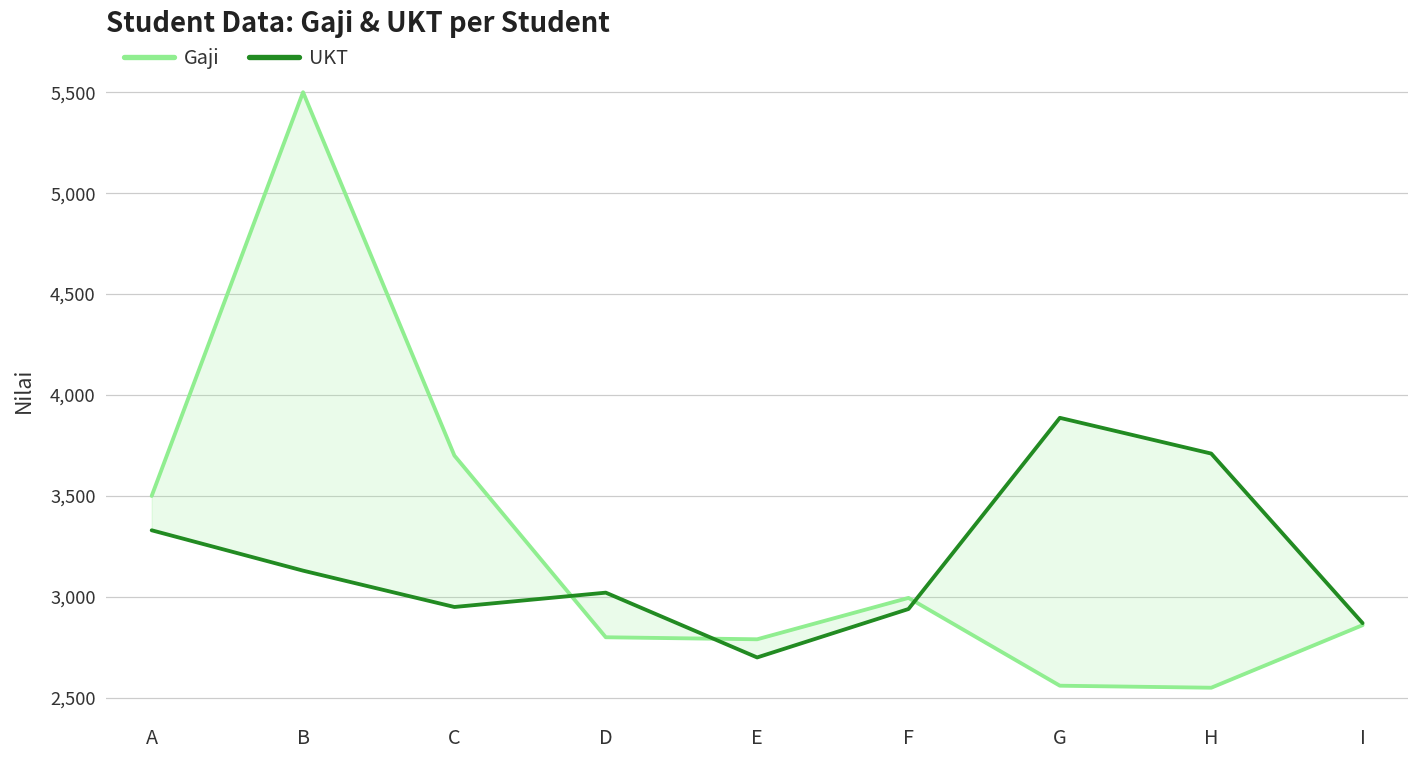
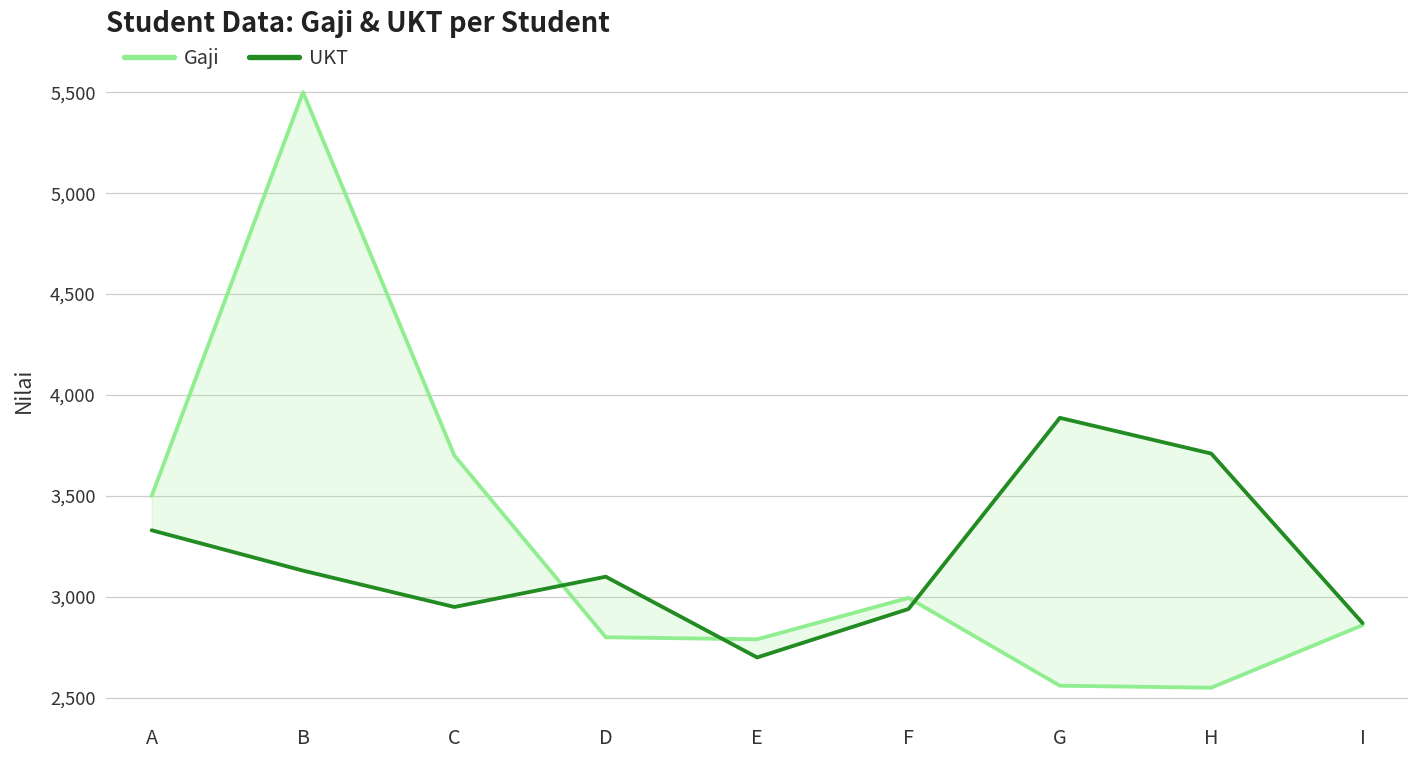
UKT, D: 3,020 -> 3,100
